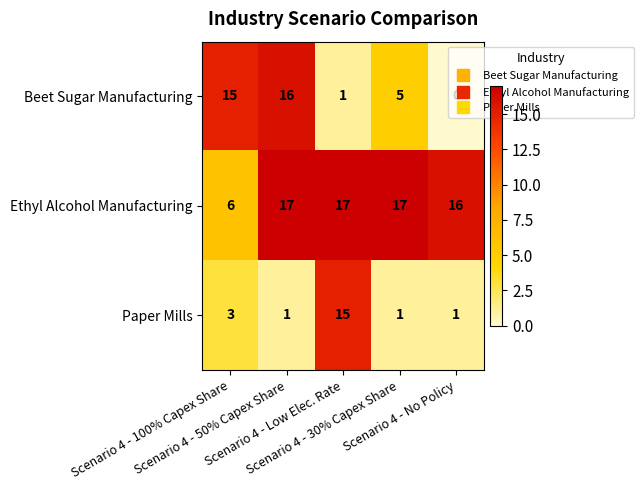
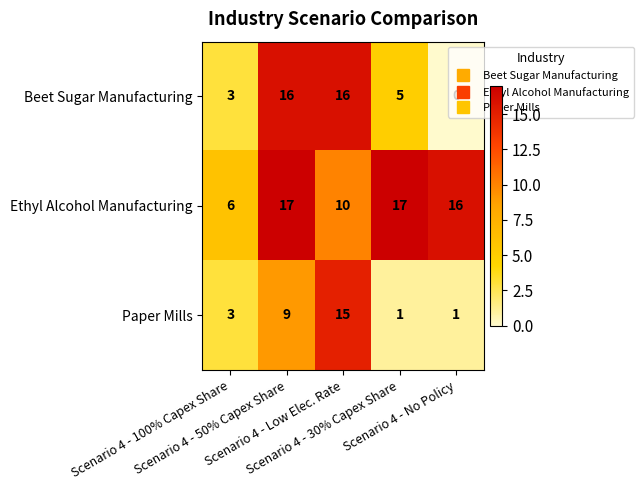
Beet Sugar Manufacturing, Scenario 4 - 100% Capex Share: 15 -> 3
Beet Sugar Manufacturing, Scenario 4 - Low Elec. Rate: 1 -> 16
Ethyl Alcohol Manufacturing, Scenario 4 - Low Elec. Rate: 17 -> 10
Paper Mills, Scenario 4 - 50% Capex Share: 1 -> 9
